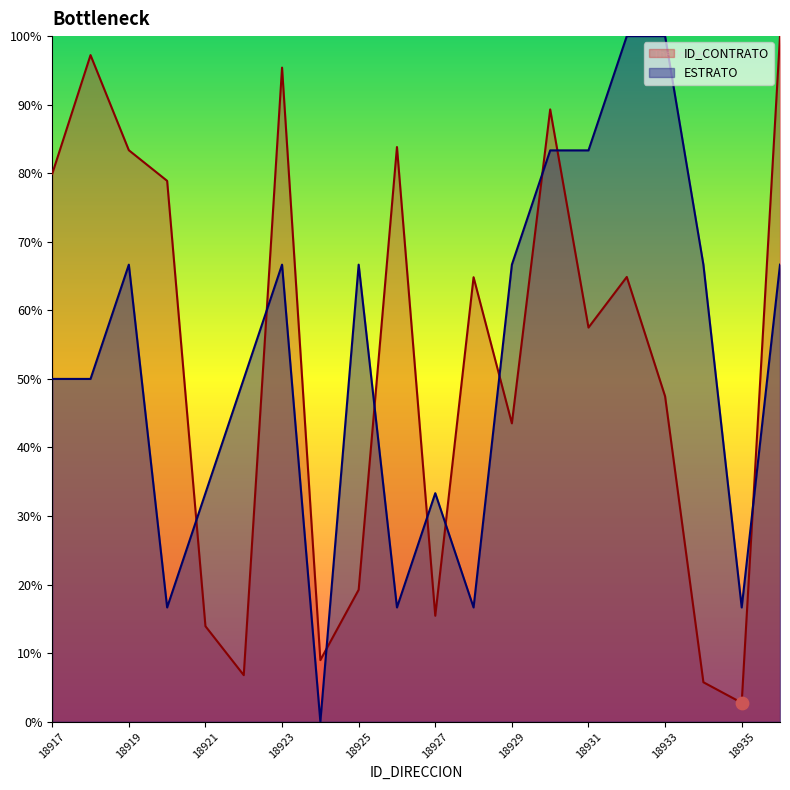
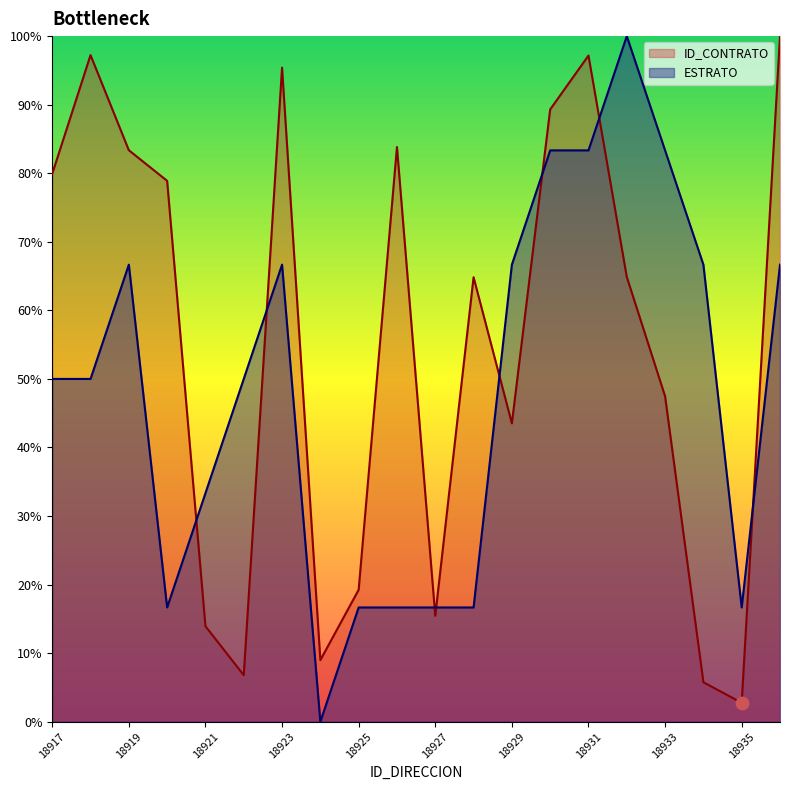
ESTRATO, 18925: 67% -> 17%
ESTRATO, 18927: 33% -> 17%
ID_CONTRATO, 18931: 57% -> 97%
ESTRATO, 18933: 100% -> 83%
